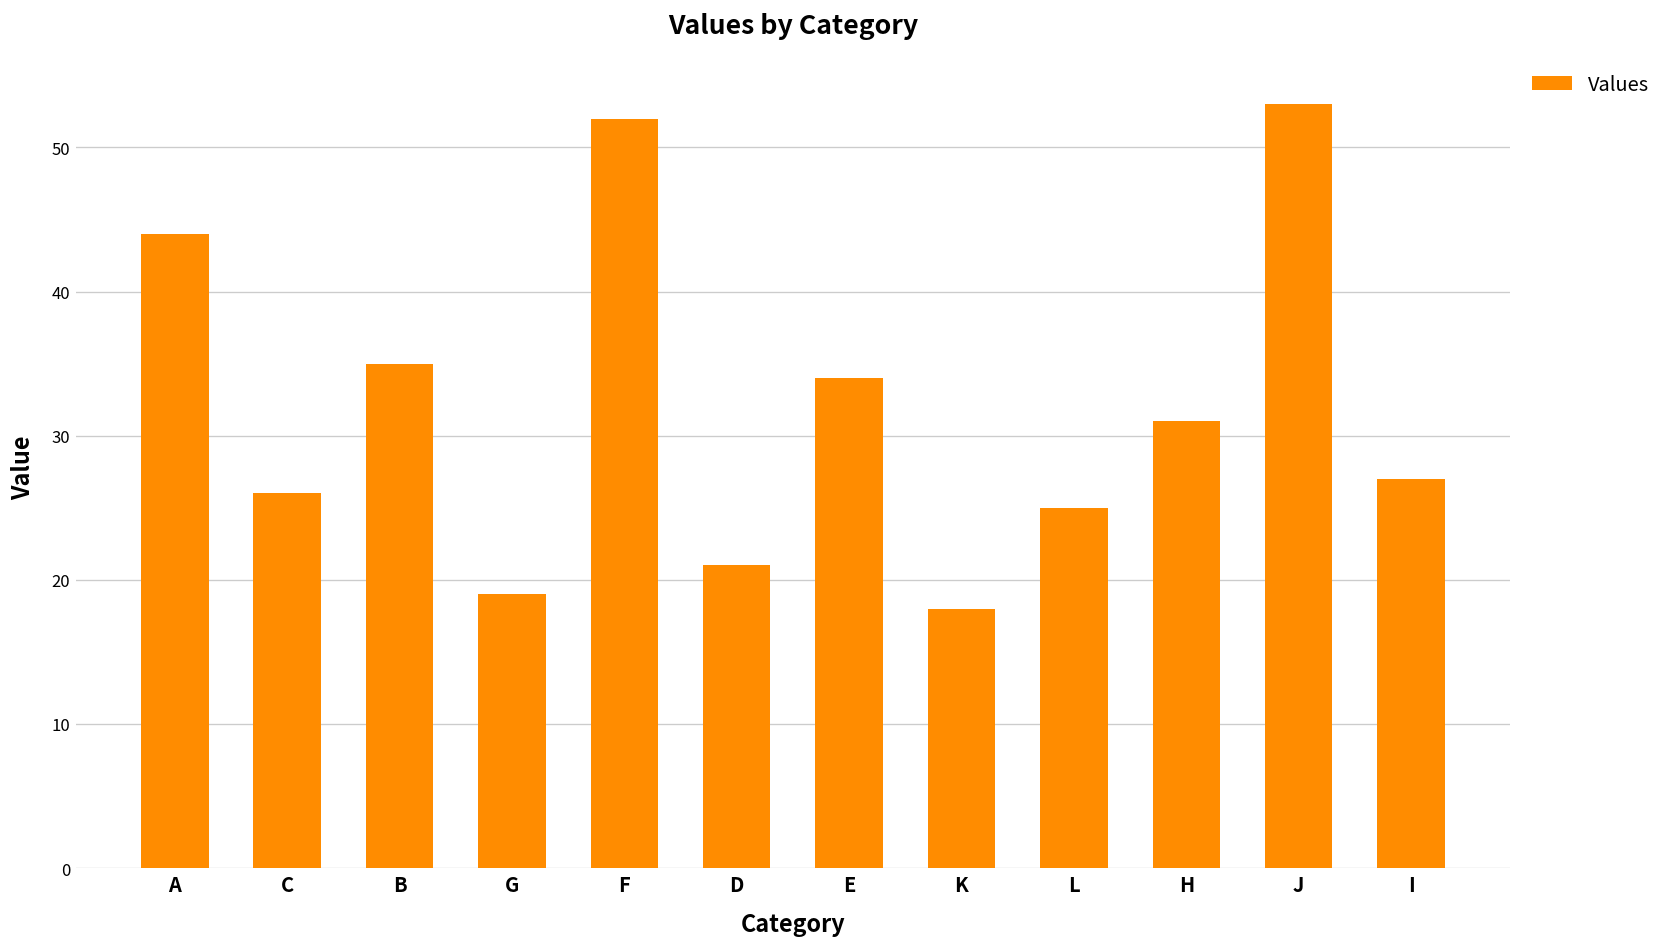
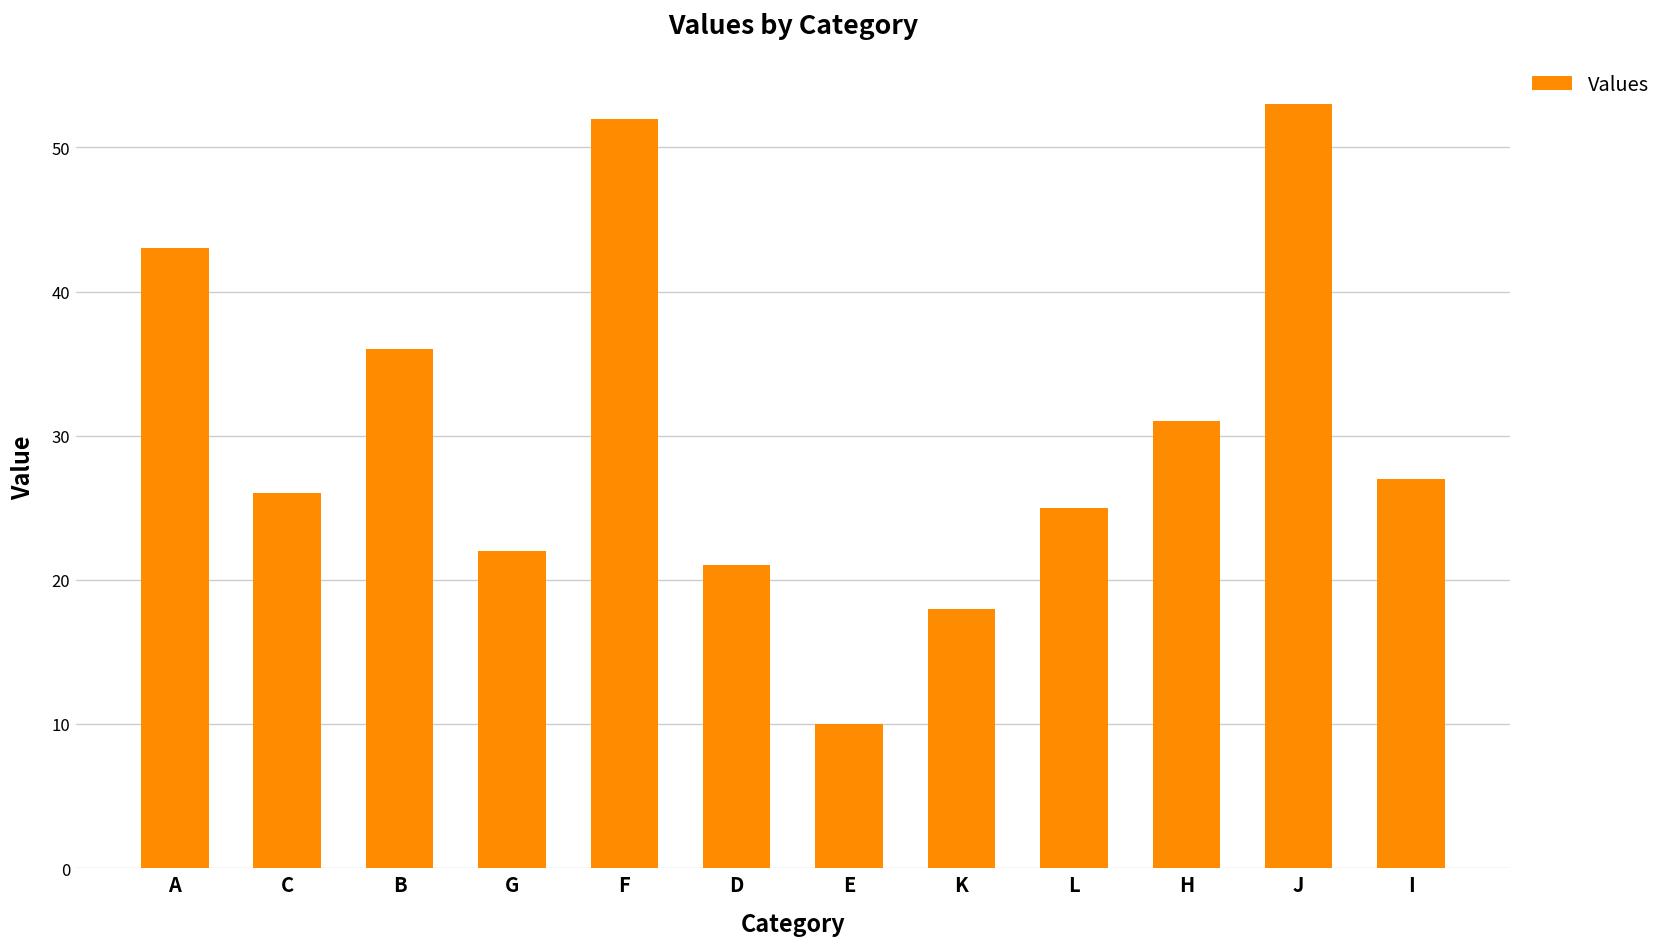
A: 44 -> 43
B: 35 -> 36
G: 19 -> 22
E: 34 -> 10
